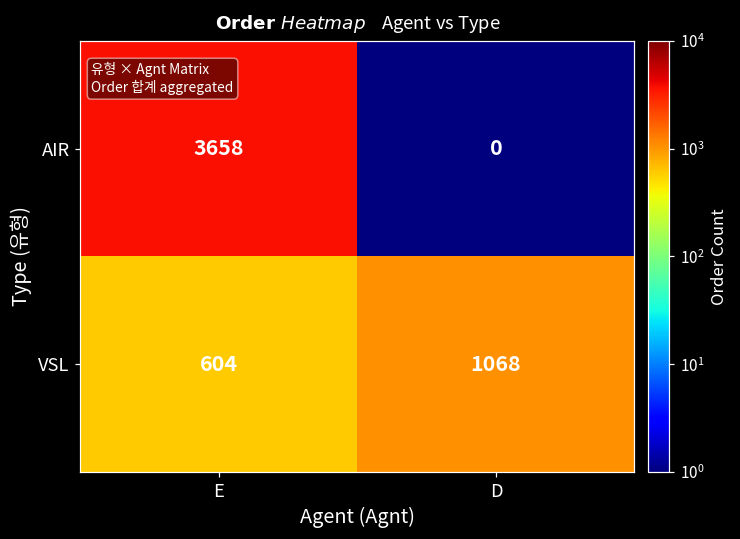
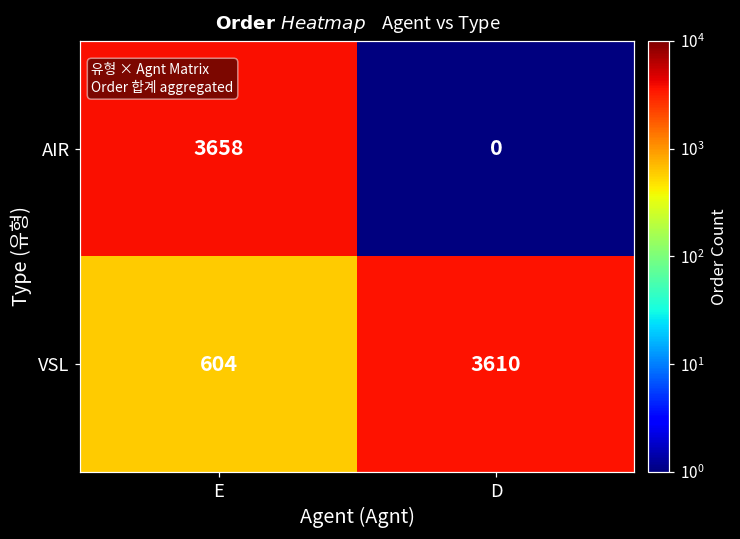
VSL, D: 1068 -> 3610
